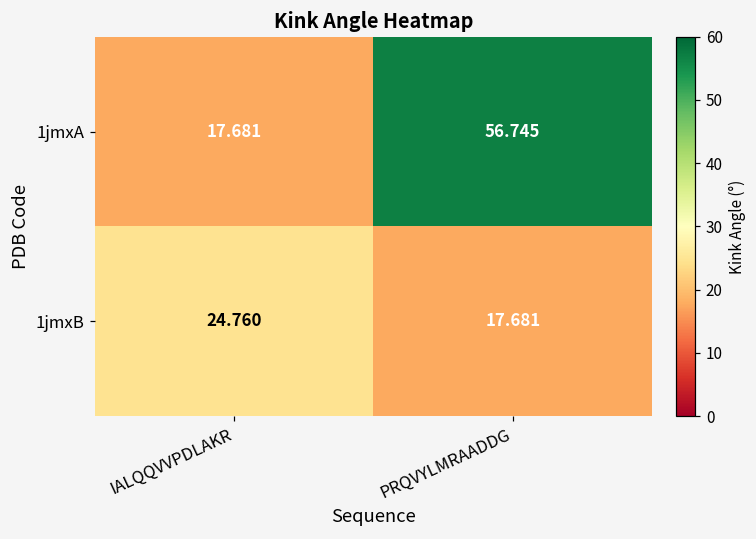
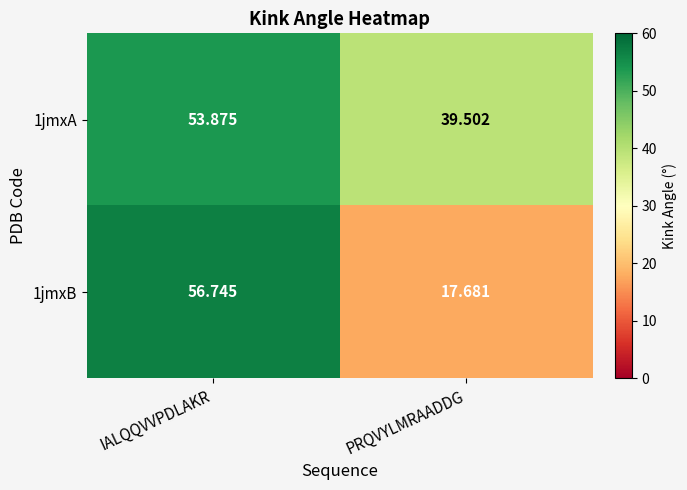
1jmxA, IALQQVVPDLAKR: 17.681 -> 53.875
1jmxA, PRQVYLMRAADDG: 56.745 -> 39.502
1jmxB, IALQQVVPDLAKR: 24.760 -> 56.745
